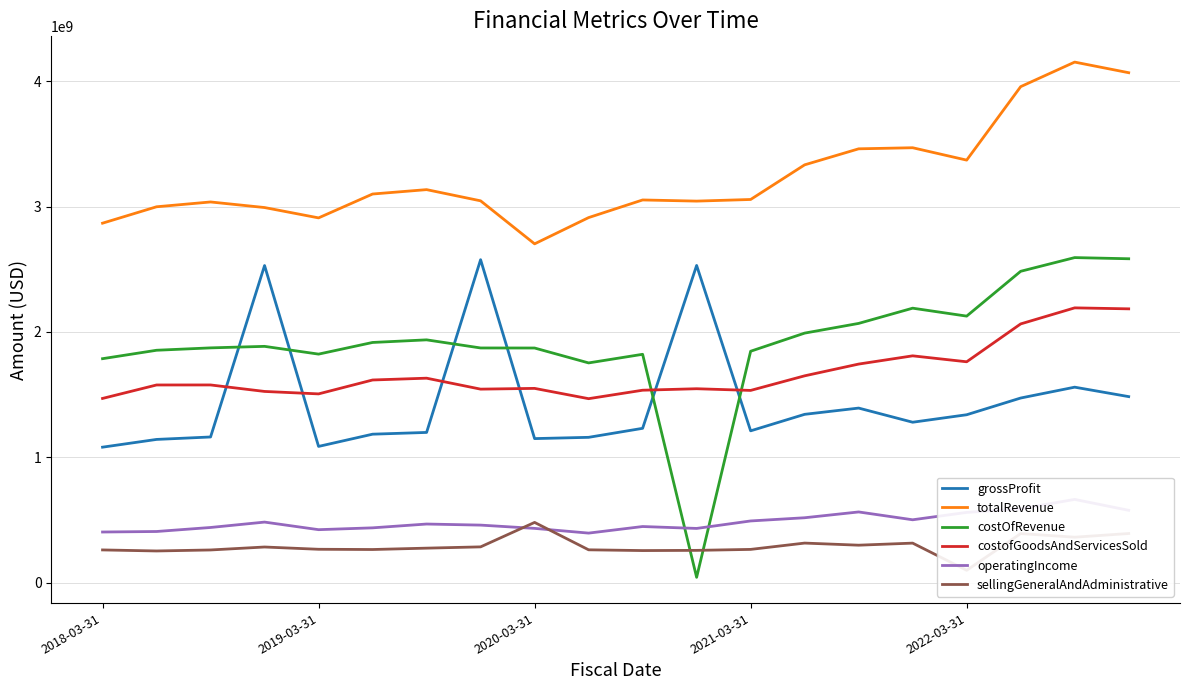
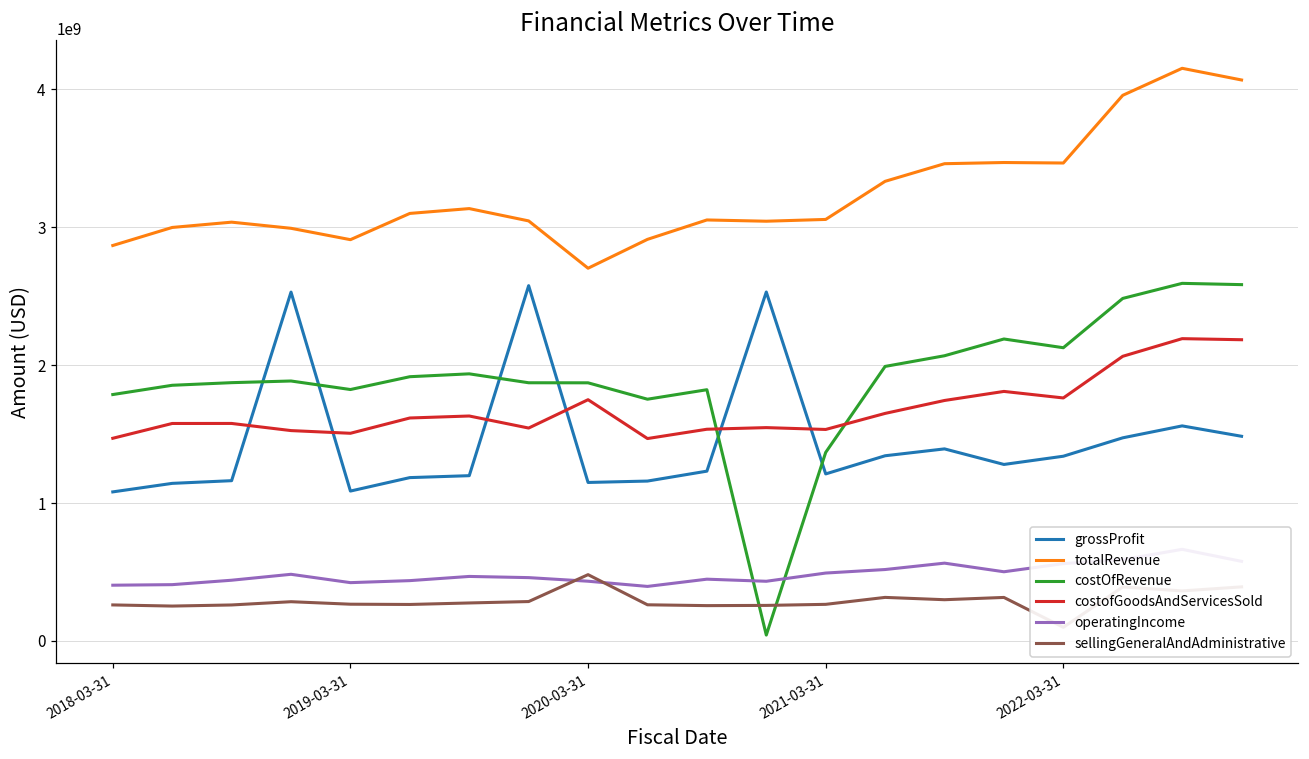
costofGoodsAndServicesSold, 2020-03-31: 1550000000 -> 1750000000
costOfRevenue, 2021-03-31: 1850000000 -> 1370000000
totalRevenue, 2022-03-31: 3370000000 -> 3470000000
